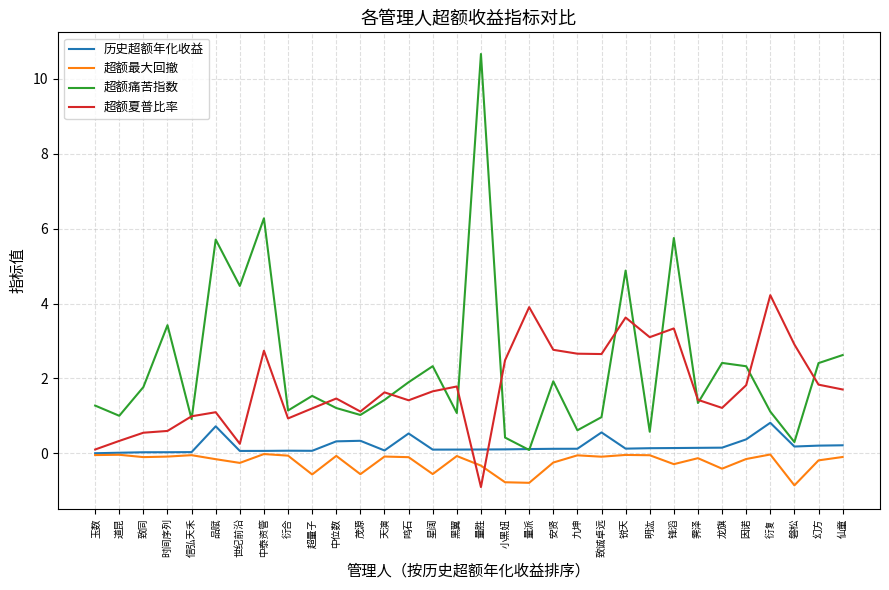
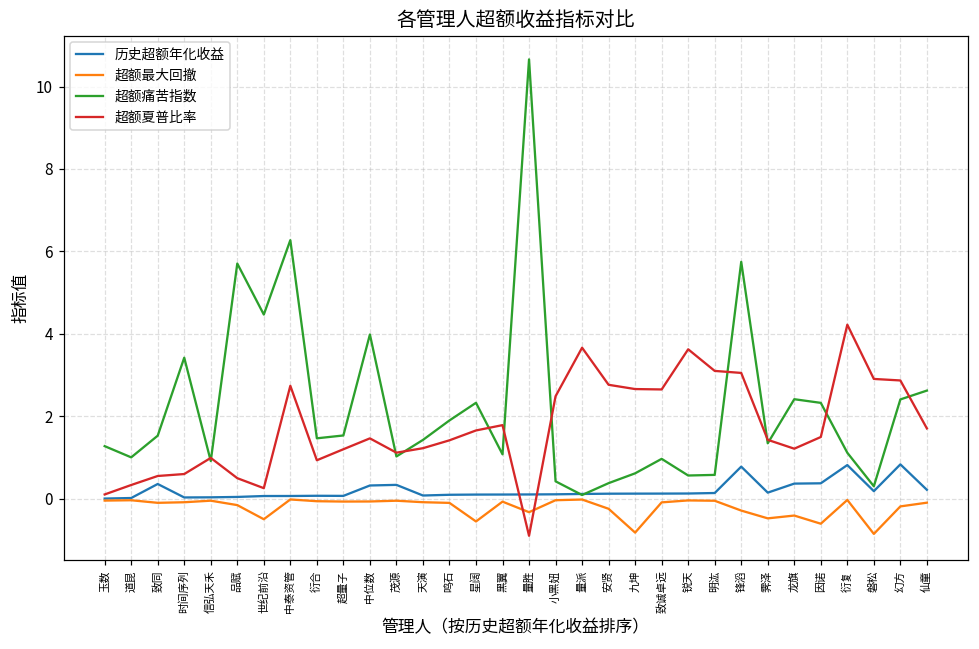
历史超额年化收益, 致同: 0.0 -> 0.4
超额痛苦指数, 致同: 1.8 -> 1.5
历史超额年化收益, 品赋: 0.7 -> 0.0
超额夏普比率, 品赋: 1.1 -> 0.5
超额最大回撤, 世纪前沿: -0.3 -> -0.5
超额痛苦指数, 衍合: 1.1 -> 1.5
超额最大回撤, 超量子: -0.6 -> -0.1
超额痛苦指数, 中位数: 1.2 -> 4.0
超额最大回撤, 茂源: -0.6 -> 0.0
超额夏普比率, 天演: 1.6 -> 1.2
历史超额年化收益, 鸣石: 0.5 -> 0.1
超额最大回撤, 小黑妞: -0.8 -> 0.0
超额最大回撤, 量派: -0.8 -> 0.0
超额夏普比率, 量派: 3.9 -> 3.7
超额痛苦指数, 安贤: 1.9 -> 0.4
超额最大回撤, 九坤: -0.1 -> -0.8
历史超额年化收益, 致诚卓远: 0.6 -> 0.1
超额痛苦指数, 锐天: 4.9 -> 0.6
历史超额年化收益, 锋滔: 0.1 -> 0.8
超额夏普比率, 锋滔: 3.3 -> 3.1
超额最大回撤, 霁泽: -0.1 -> -0.5
历史超额年化收益, 龙旗: 0.2 -> 0.4
超额最大回撤, 因诺: -0.1 -> -0.6
超额夏普比率, 因诺: 1.8 -> 1.5
历史超额年化收益, 幻方: 0.2 -> 0.8
超额夏普比率, 幻方: 1.8 -> 2.9
